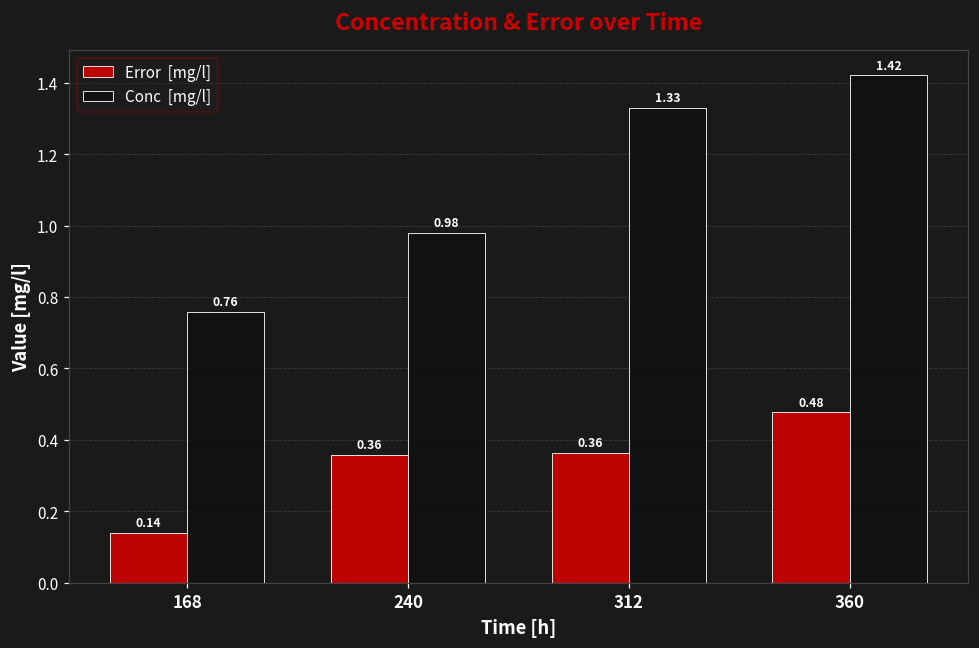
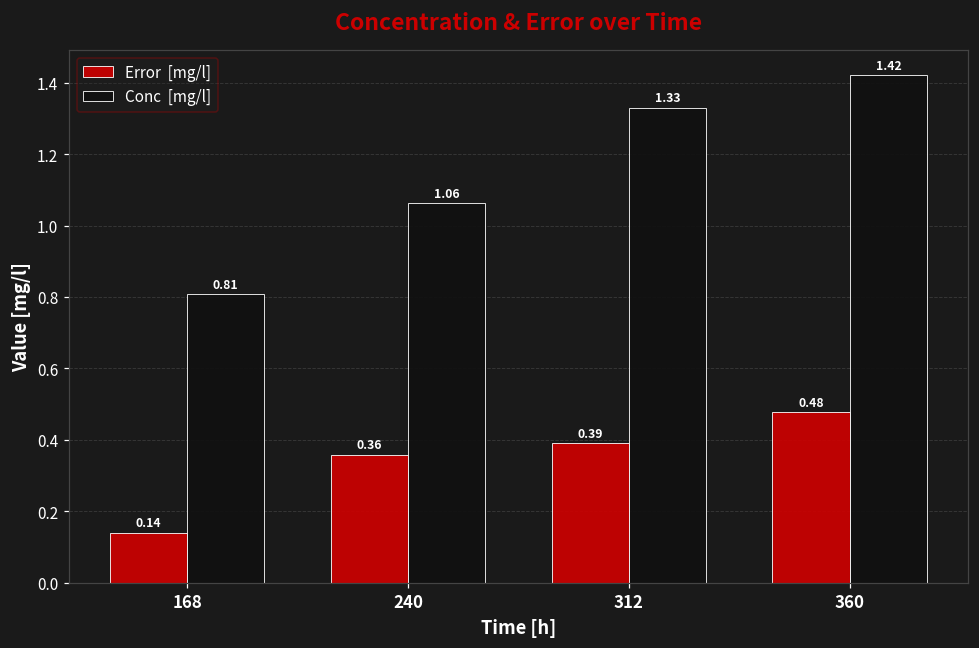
Conc [mg/l], 168: 0.76 -> 0.81
Conc [mg/l], 240: 0.98 -> 1.06
Error [mg/l], 312: 0.36 -> 0.39
